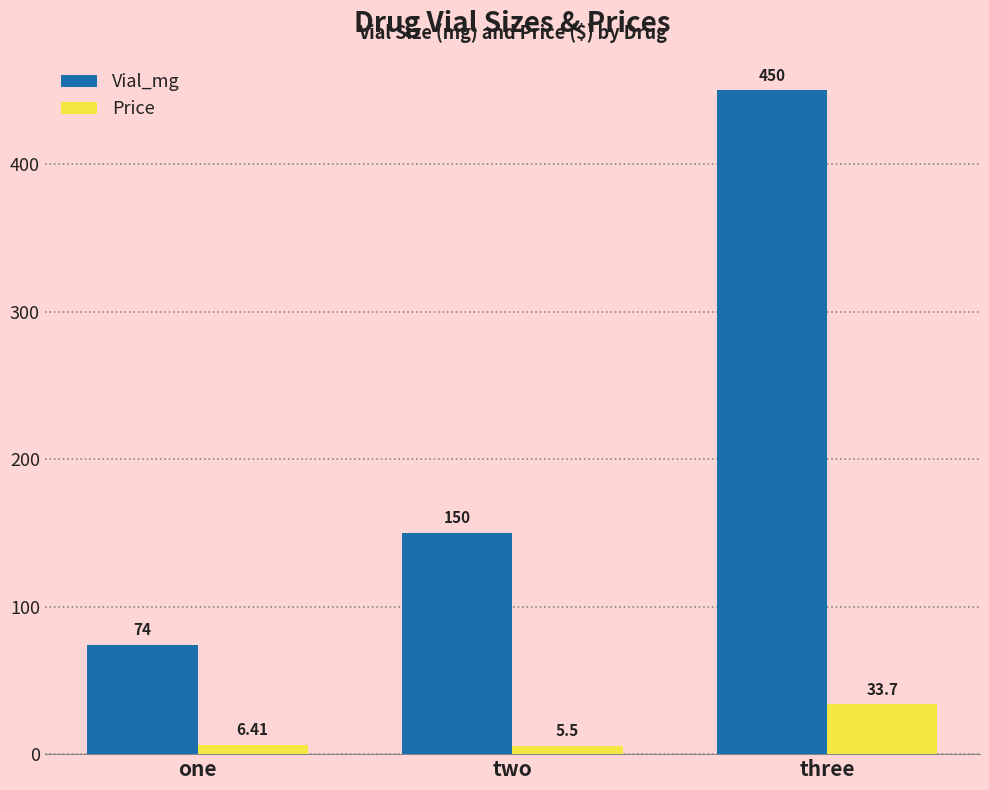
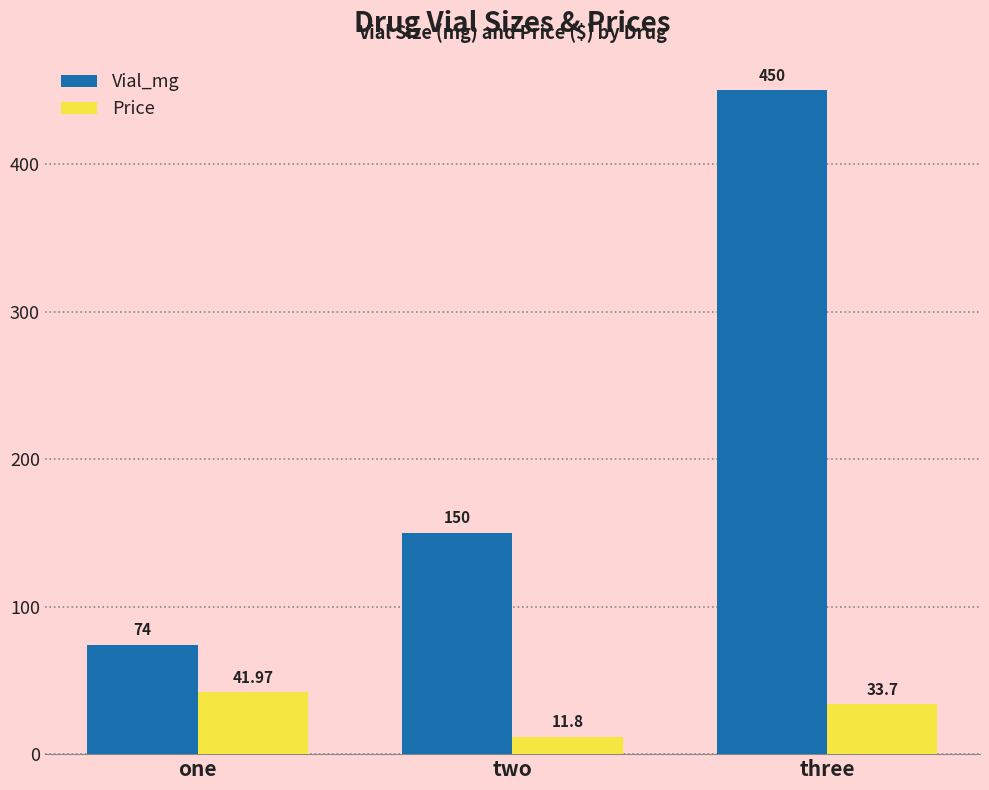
Price, one: 6.41 -> 41.97
Price, two: 5.5 -> 11.8
